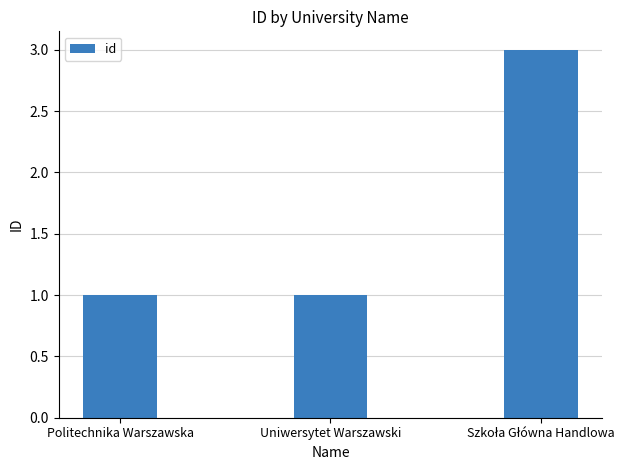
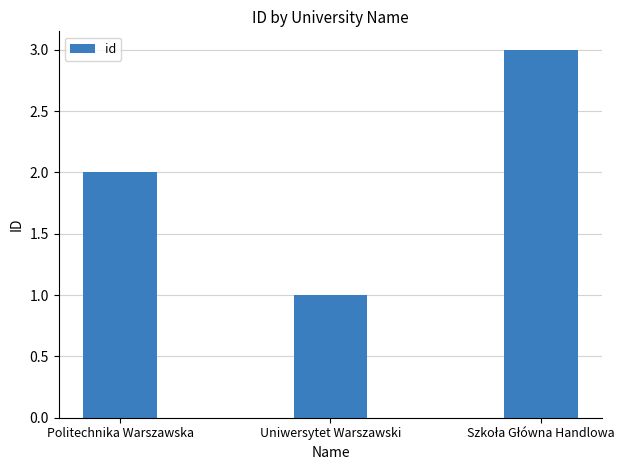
Politechnika Warszawska: 1 -> 2
